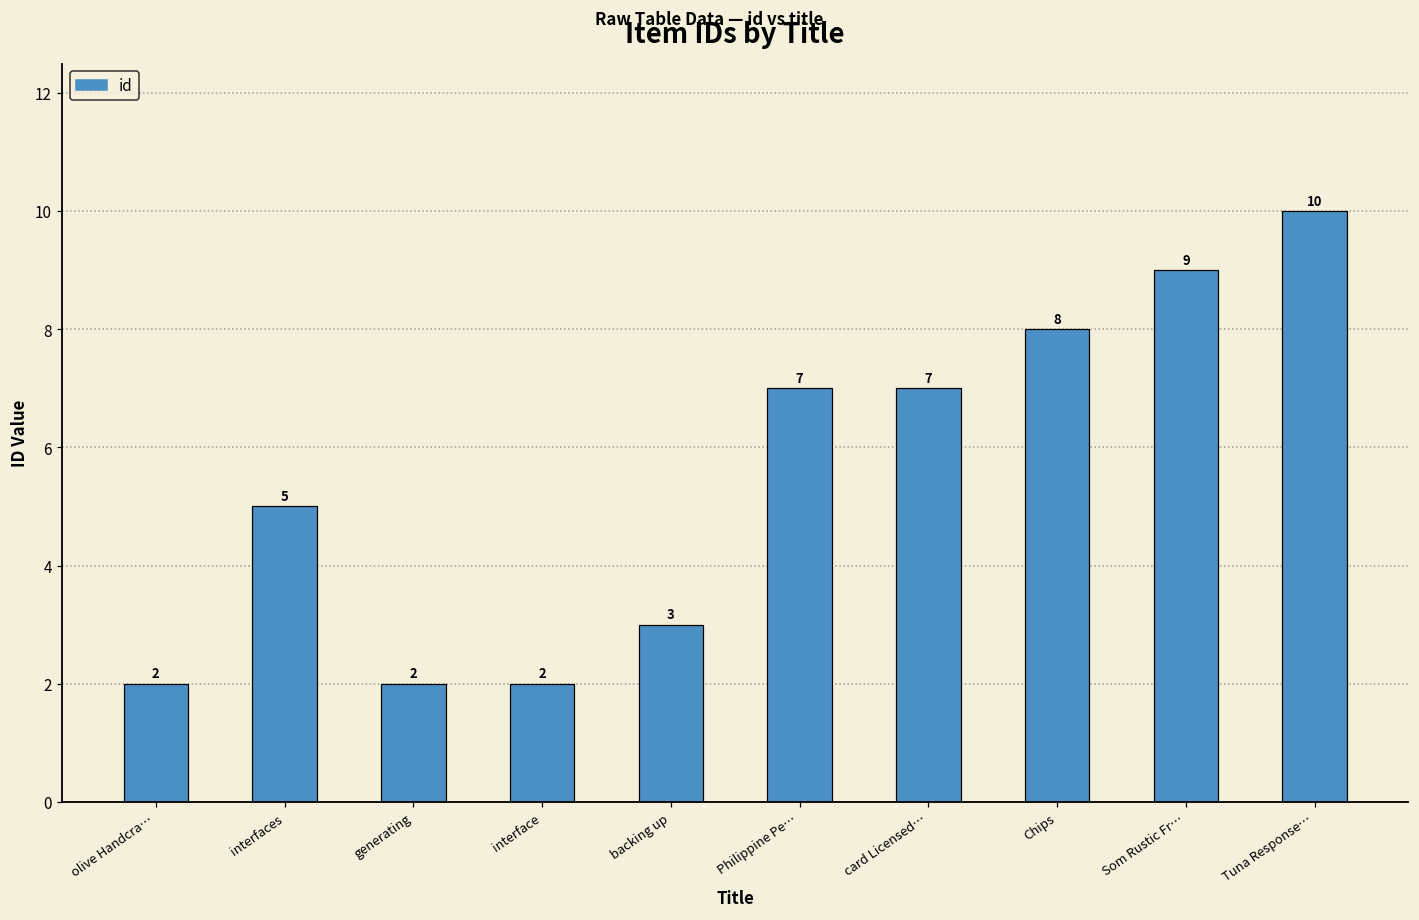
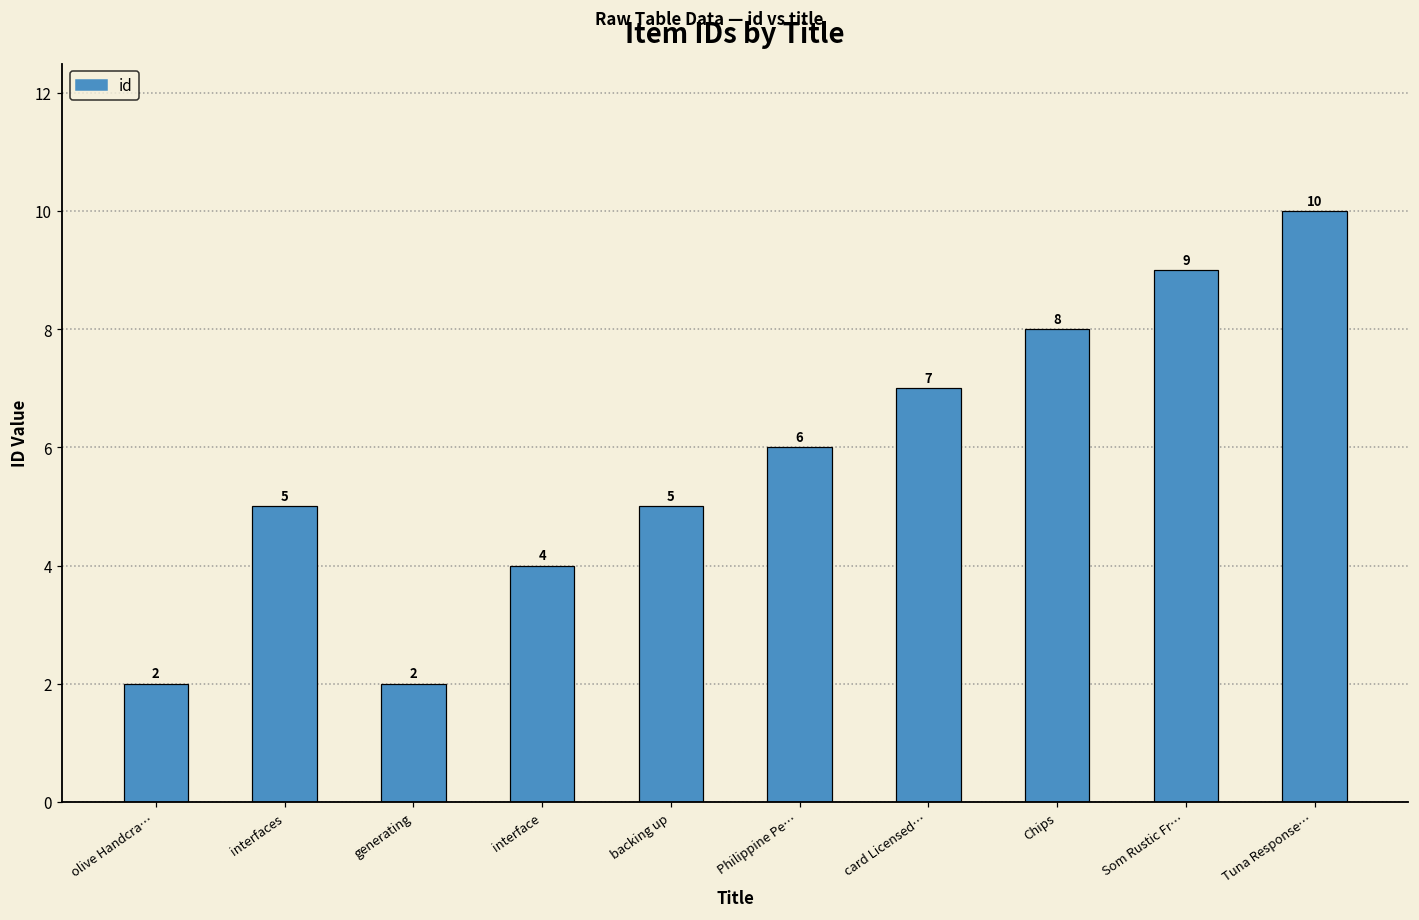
interface: 2 -> 4
backing up: 3 -> 5
Philippine Pe…: 7 -> 6
